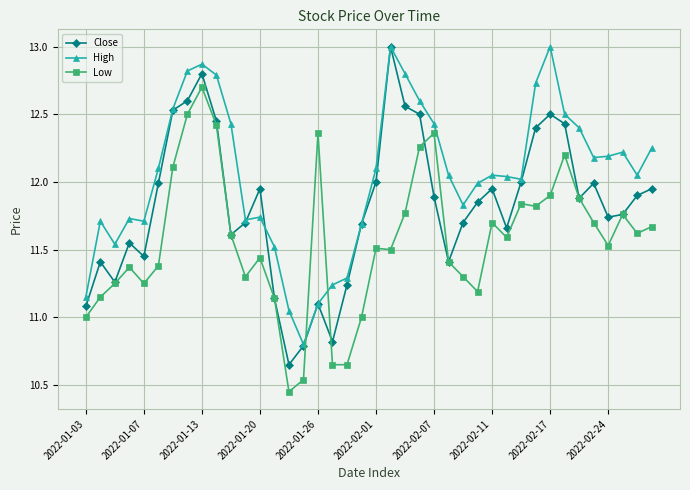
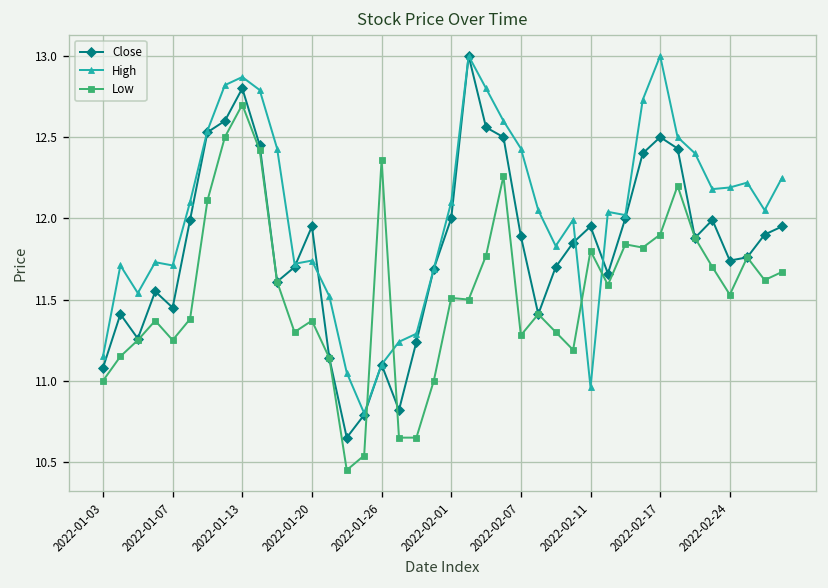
Low, 2022-01-20: 11.44 -> 11.37
Low, 2022-02-07: 12.36 -> 11.28
High, 2022-02-11: 12.05 -> 10.96
Low, 2022-02-11: 11.7 -> 11.8
